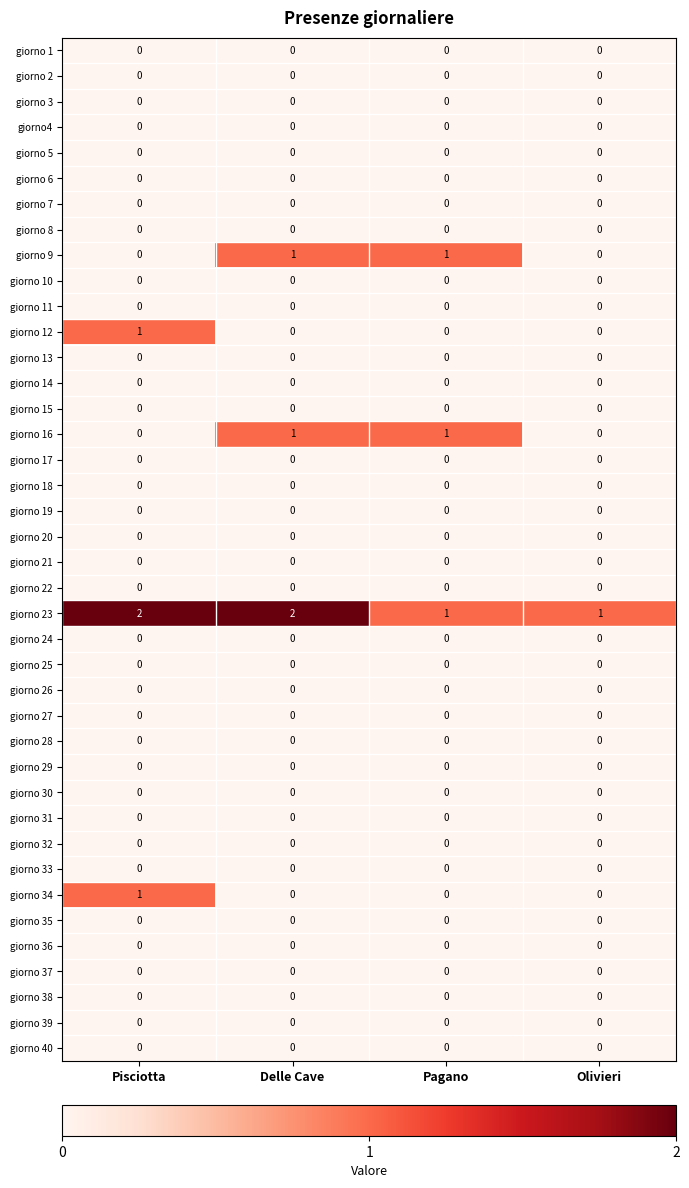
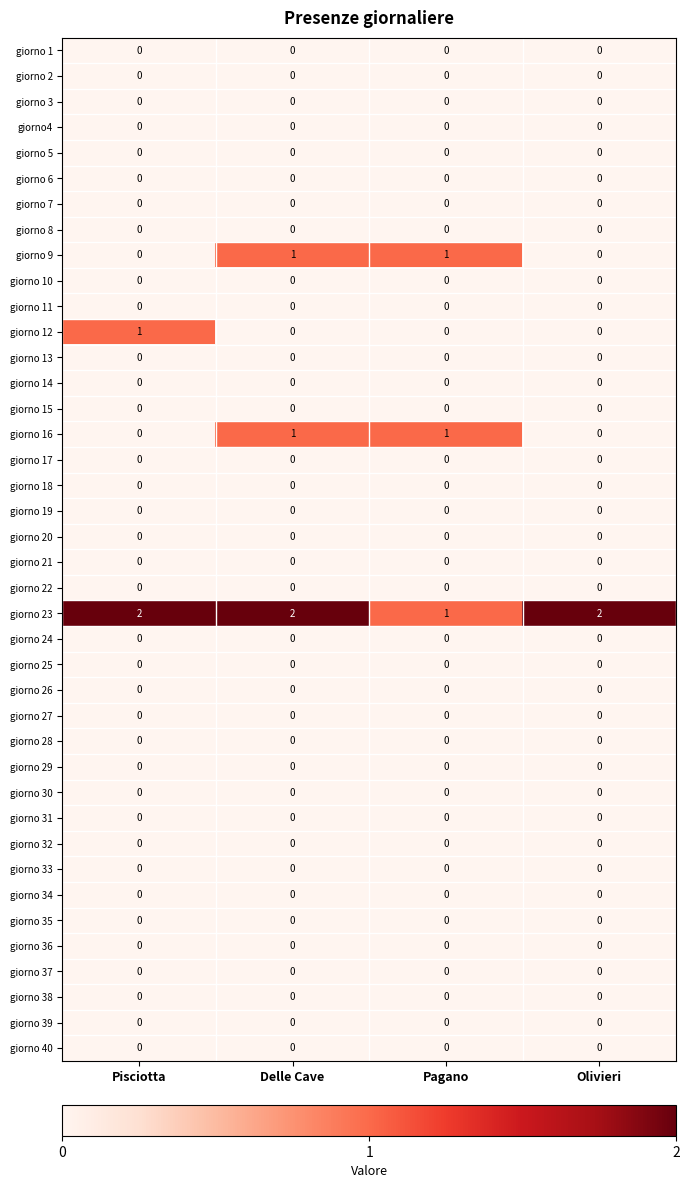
giorno 23, Olivieri: 1 -> 2
giorno 34, Pisciotta: 1 -> 0
